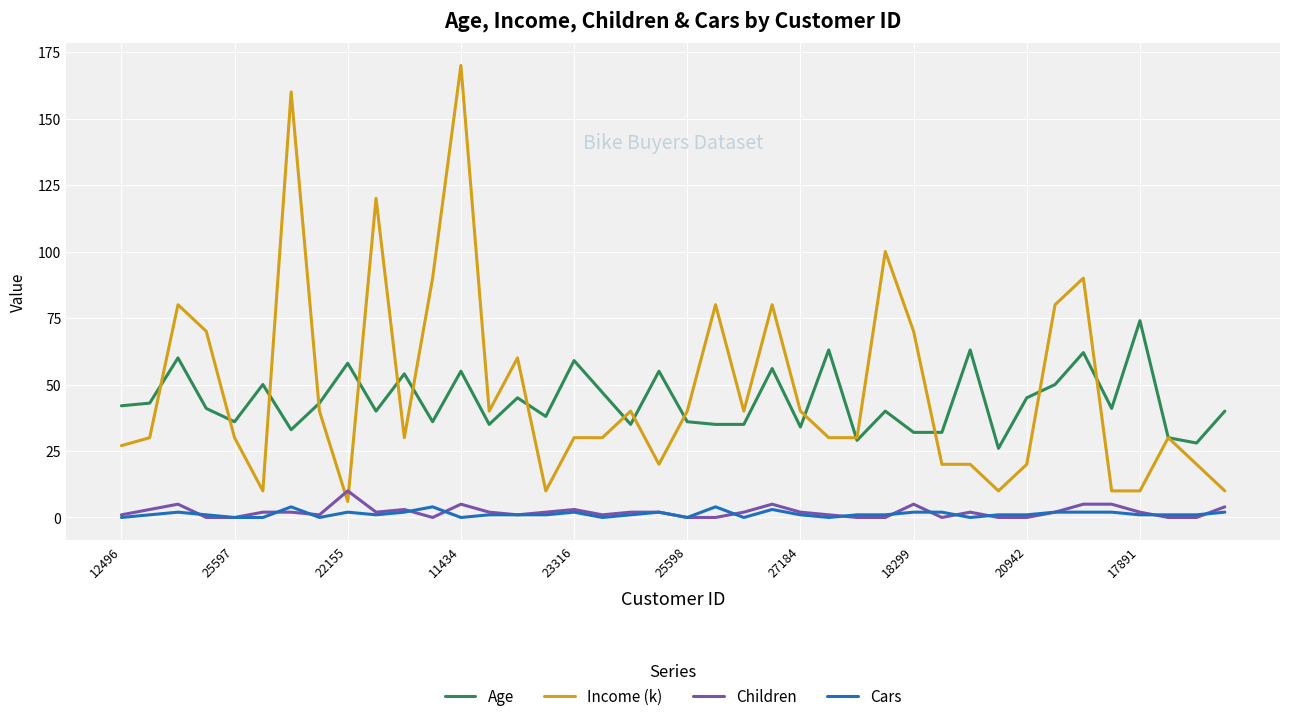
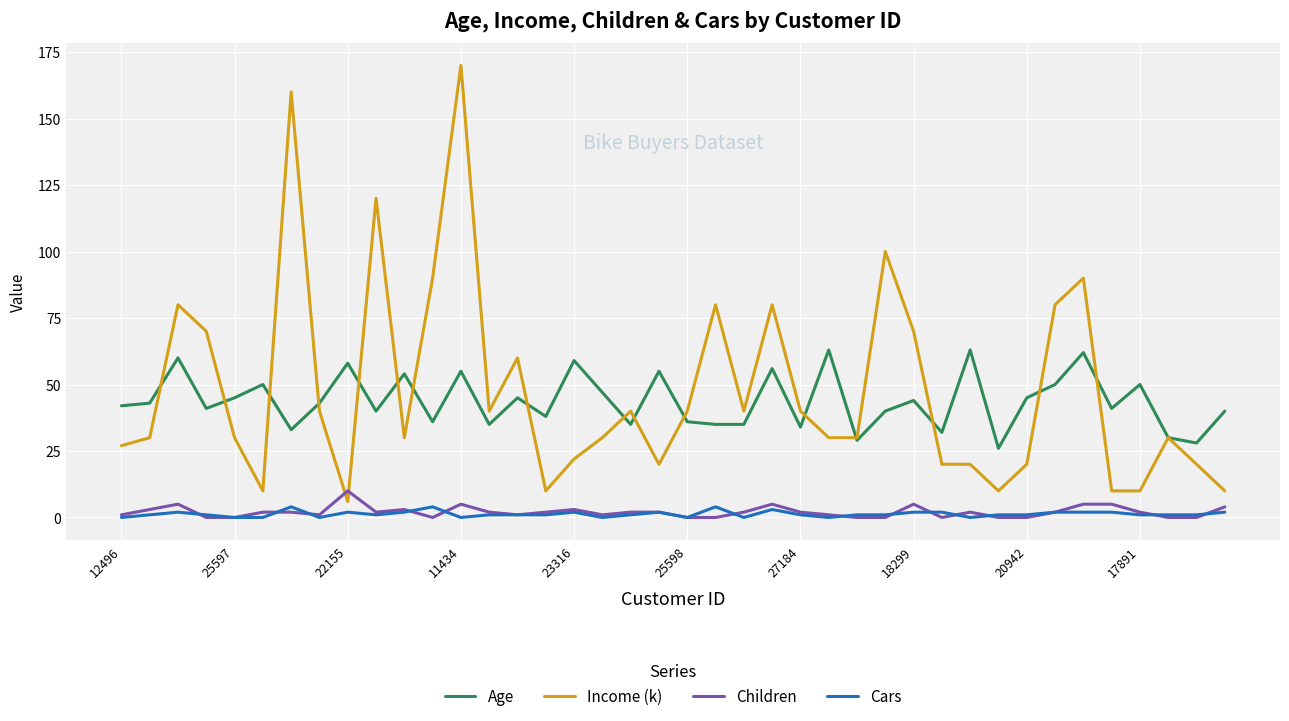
Age, 25597: 36 -> 45
Income (k), 23316: 30 -> 22
Age, 18299: 32 -> 44
Age, 17891: 74 -> 50
